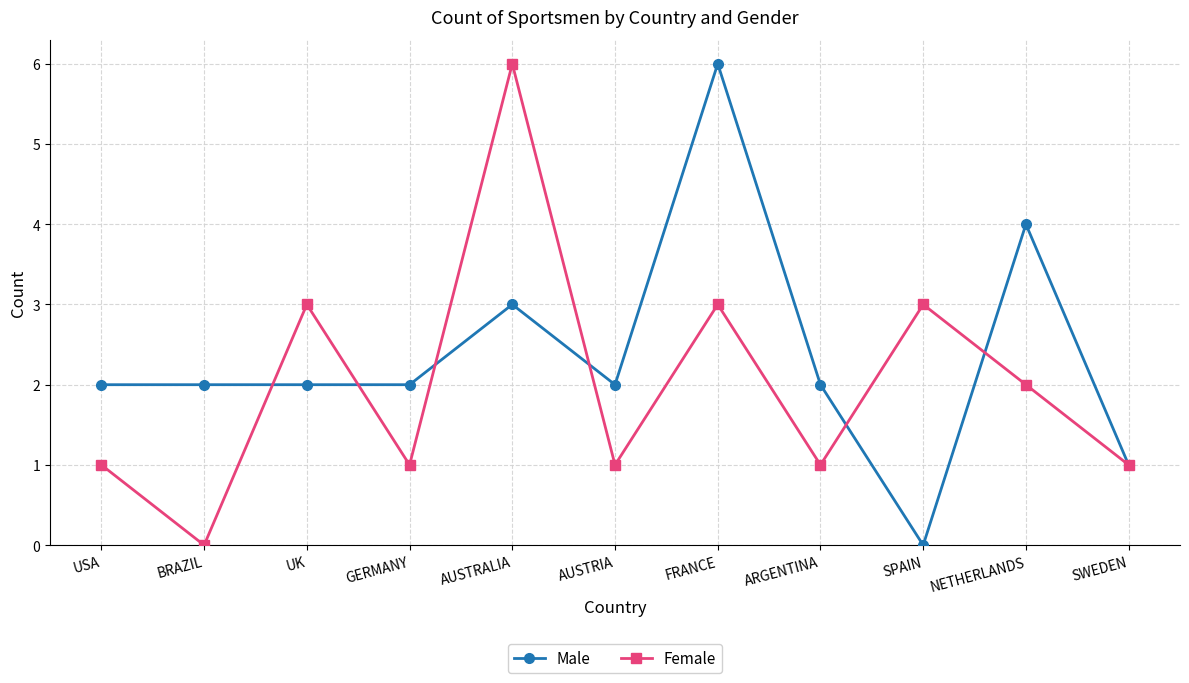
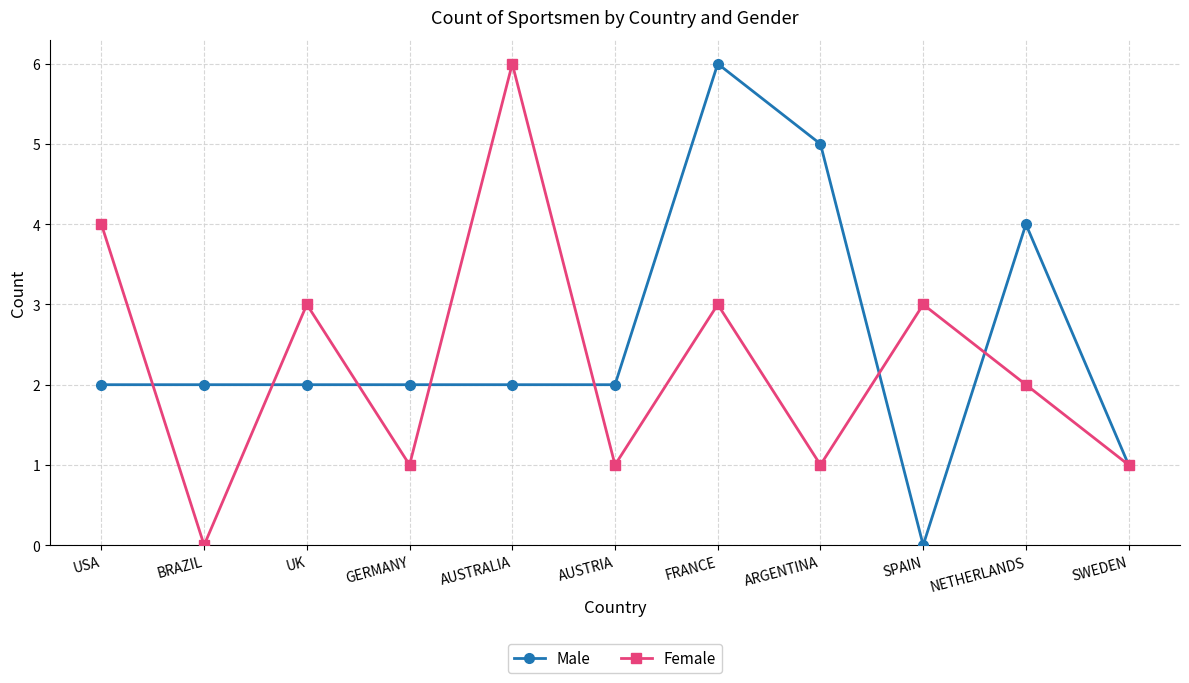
Female, USA: 1 -> 4
Male, AUSTRALIA: 3 -> 2
Male, ARGENTINA: 2 -> 5
